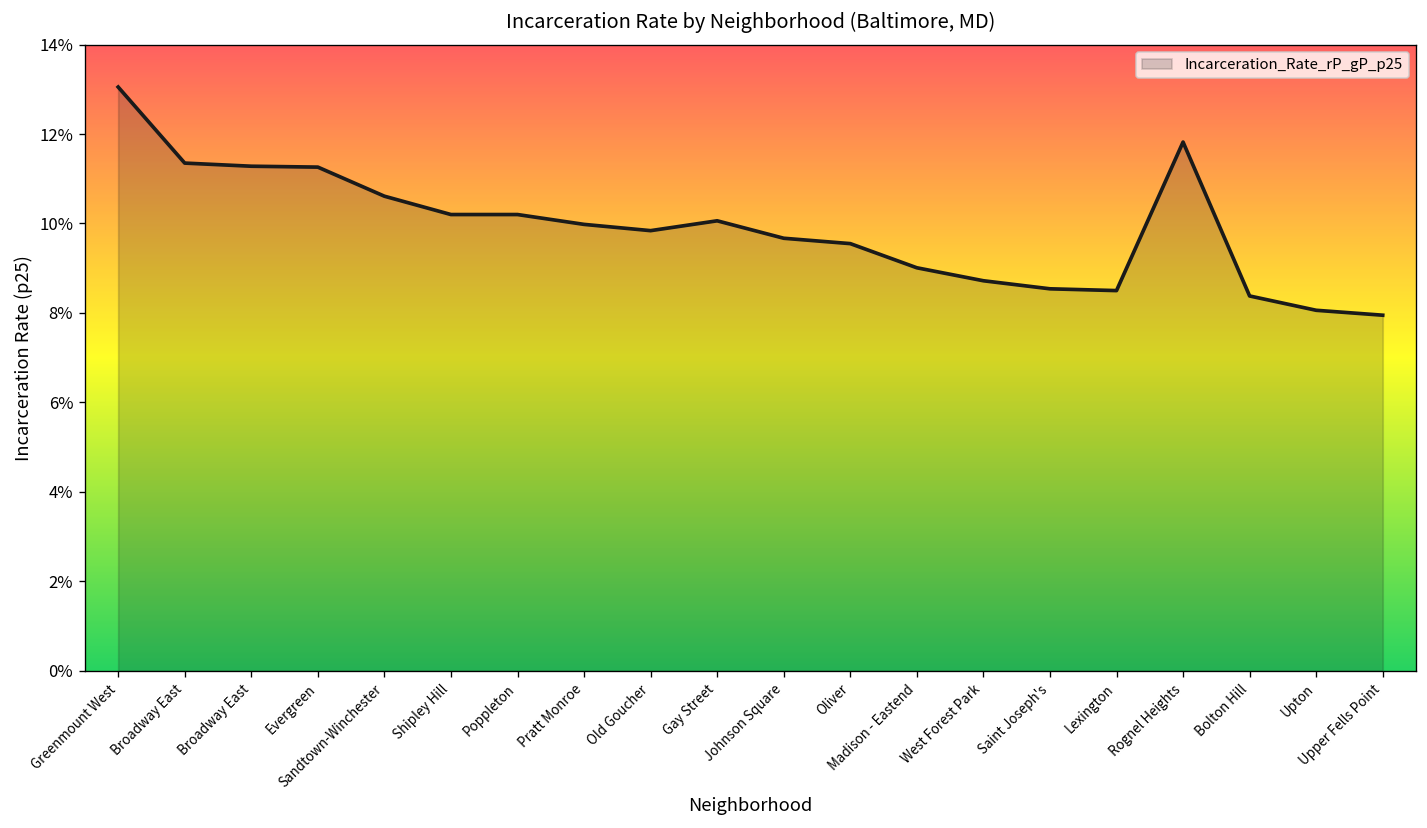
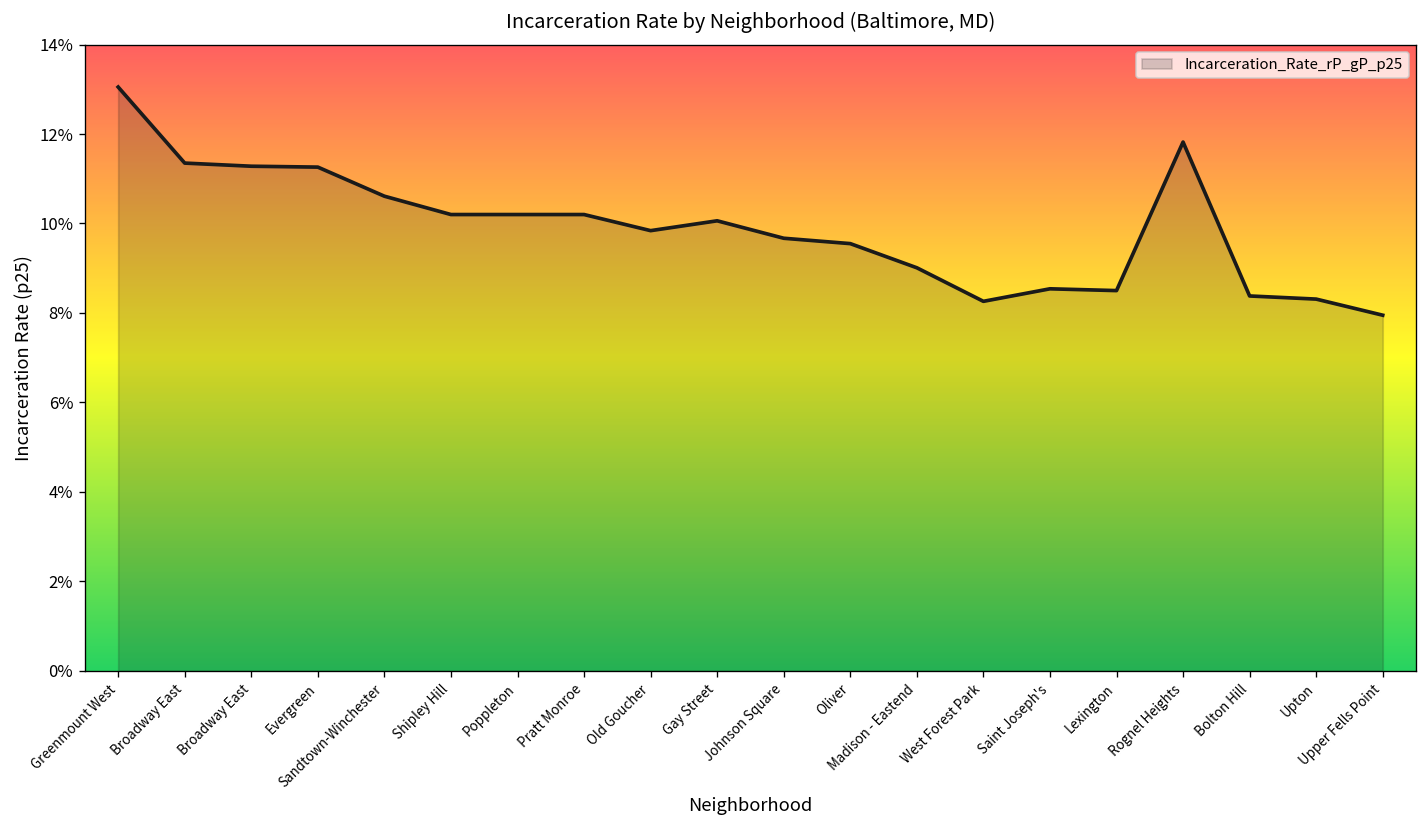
Pratt Monroe: 10.0% -> 10.2%
West Forest Park: 8.7% -> 8.3%
Upton: 8.1% -> 8.3%
